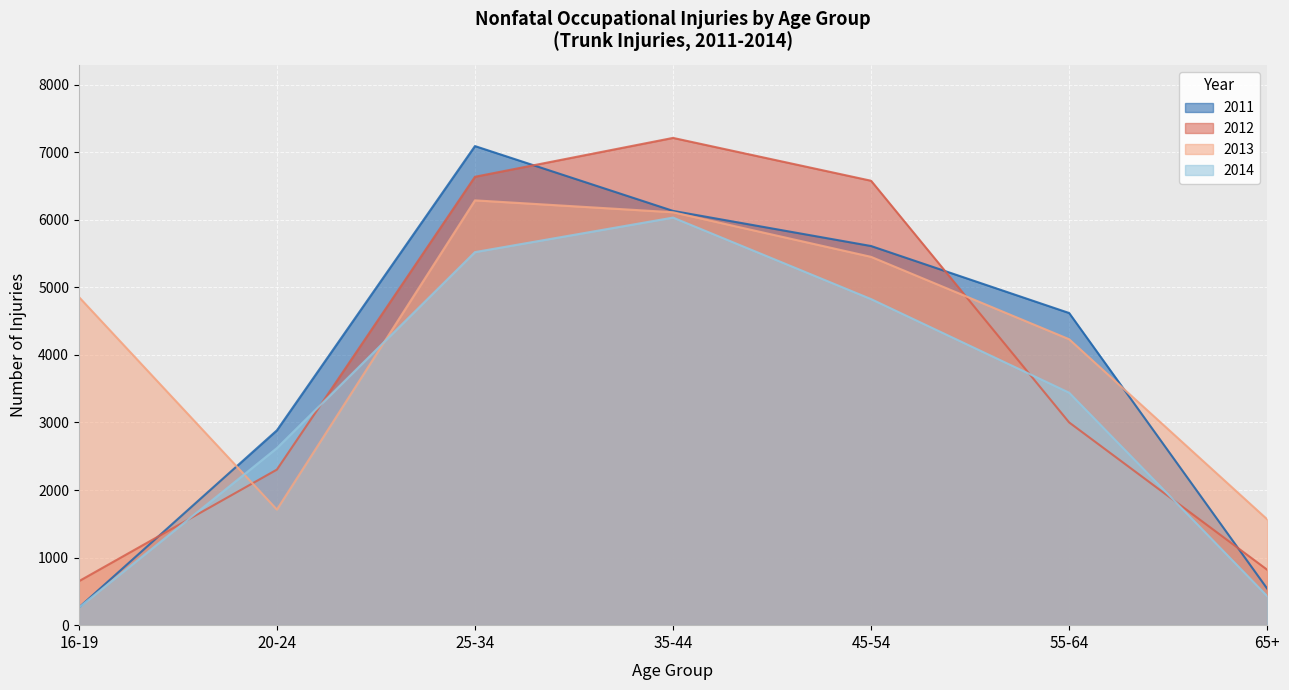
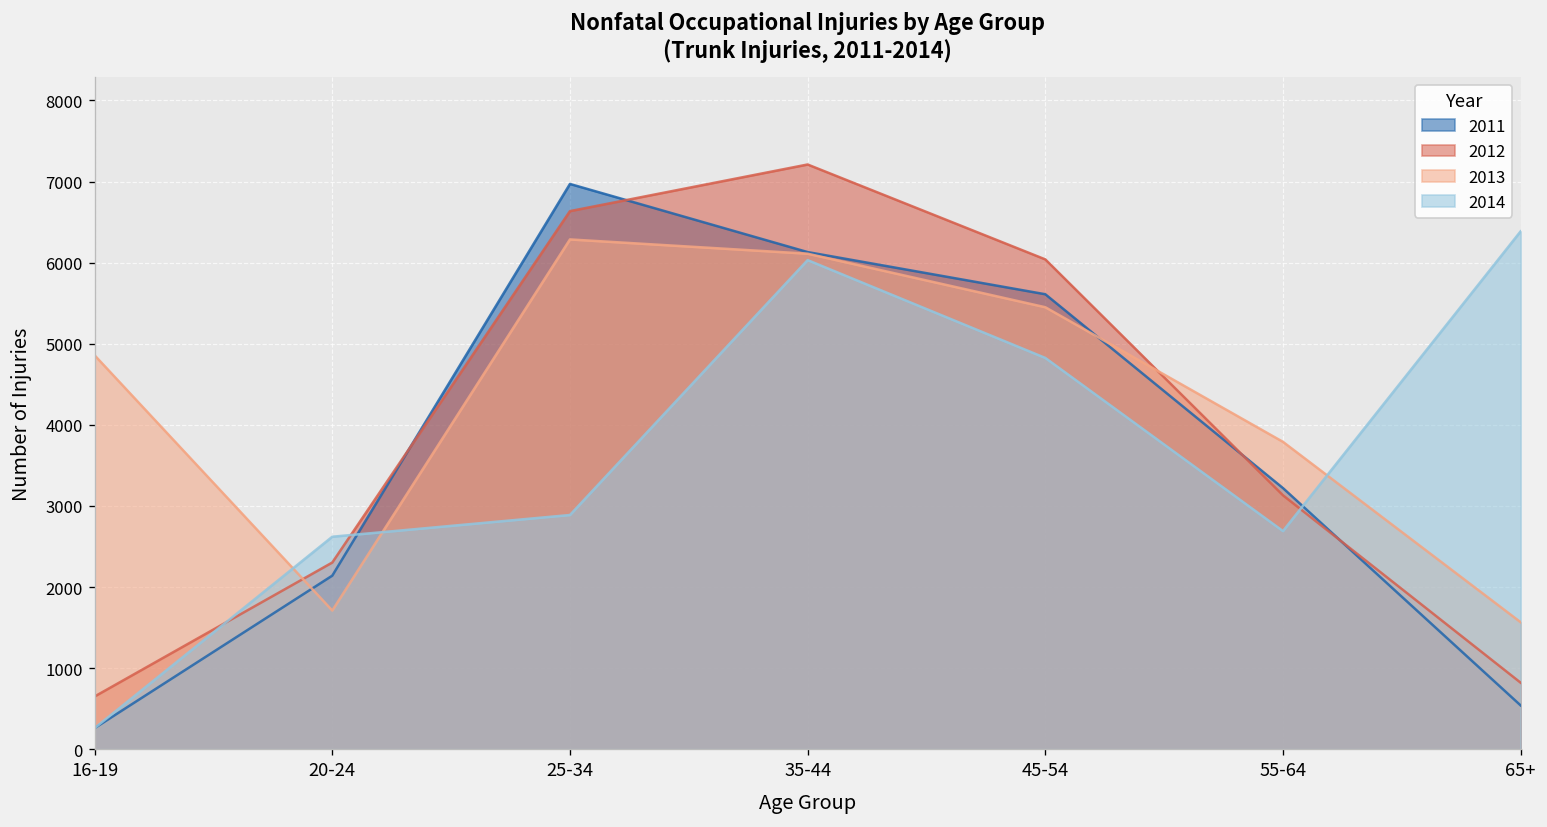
2011, 20-24: 2900 -> 2100
2011, 25-34: 7100 -> 7000
2014, 25-34: 5500 -> 2900
2012, 45-54: 6600 -> 6000
2011, 55-64: 4600 -> 3200
2012, 55-64: 3000 -> 3100
2013, 55-64: 4200 -> 3800
2014, 55-64: 3400 -> 2700
2014, 65+: 400 -> 6400
